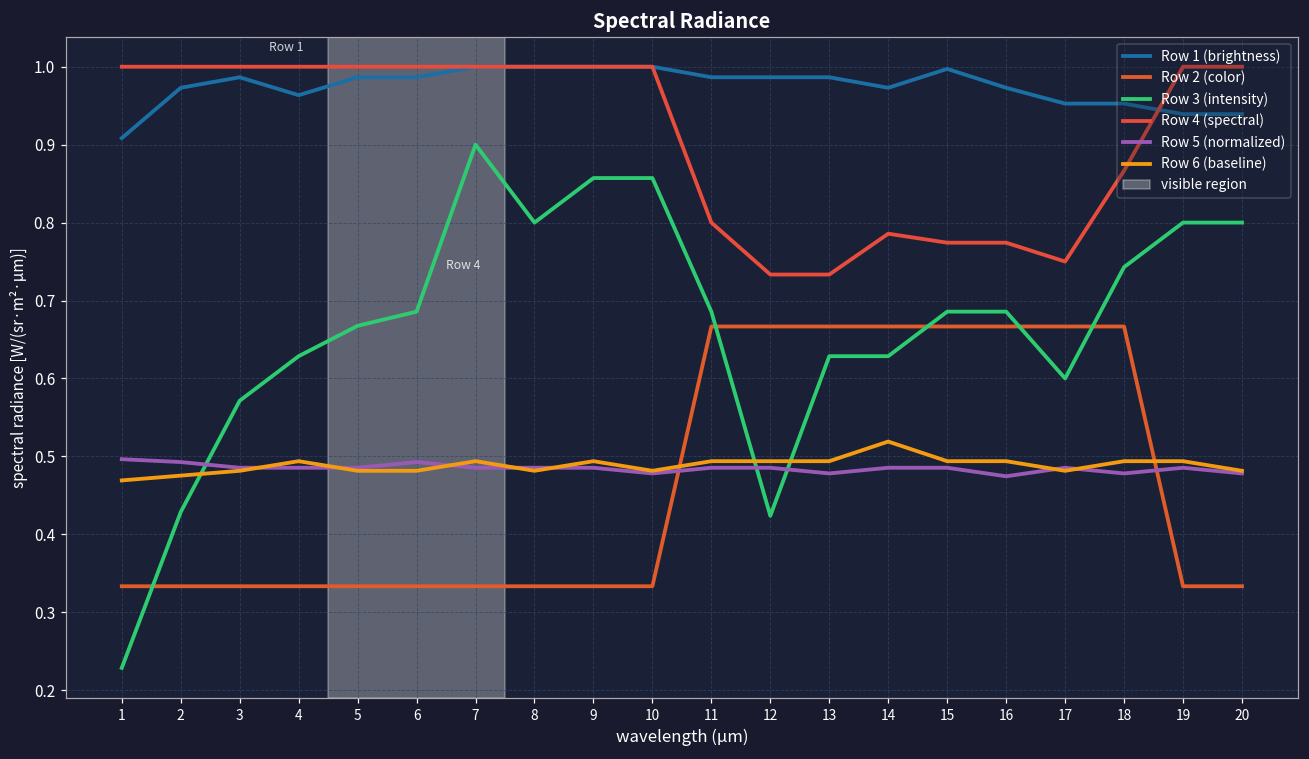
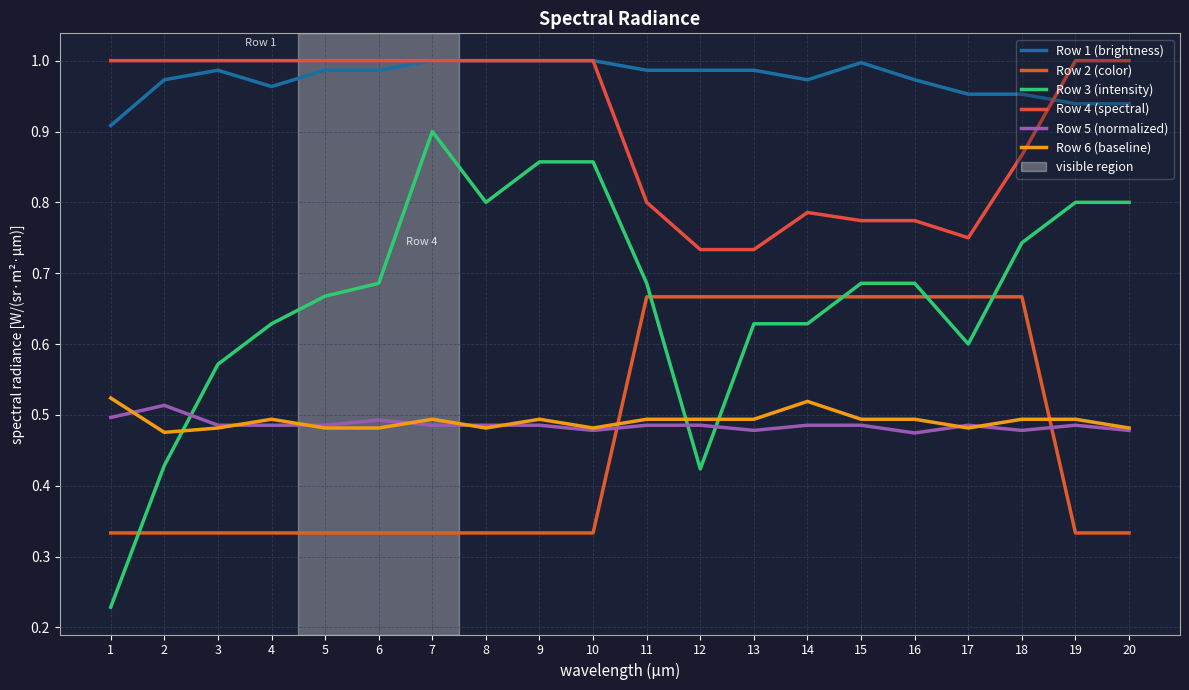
Row 6 (baseline), 1: 0.47 -> 0.52
Row 5 (normalized), 2: 0.49 -> 0.51
